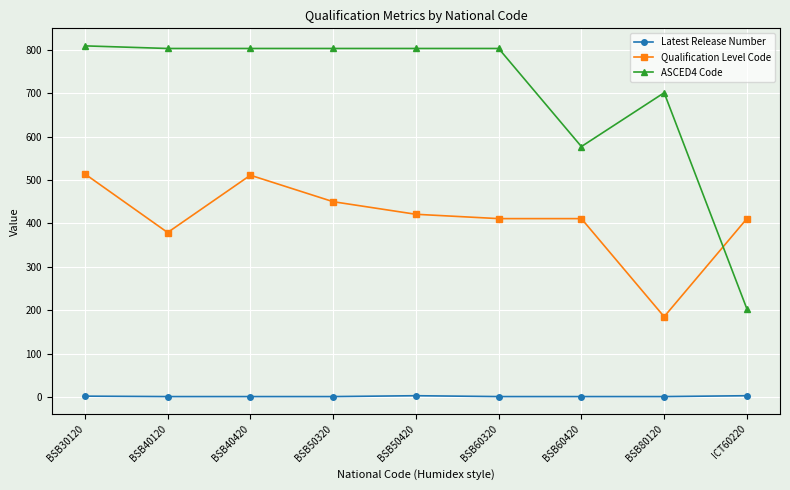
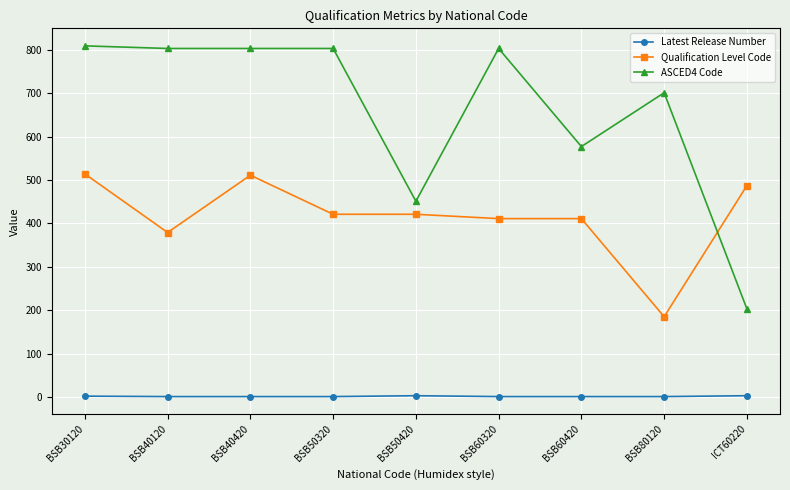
Qualification Level Code, BSB50320: 450 -> 420
ASCED4 Code, BSB50420: 800 -> 450
Qualification Level Code, ICT60220: 410 -> 490
